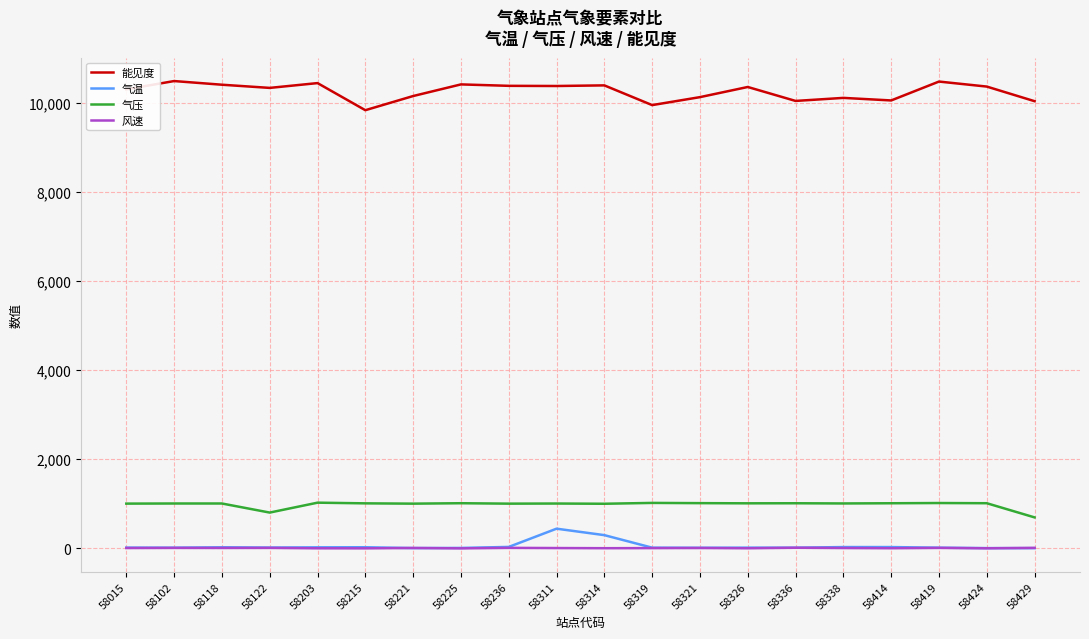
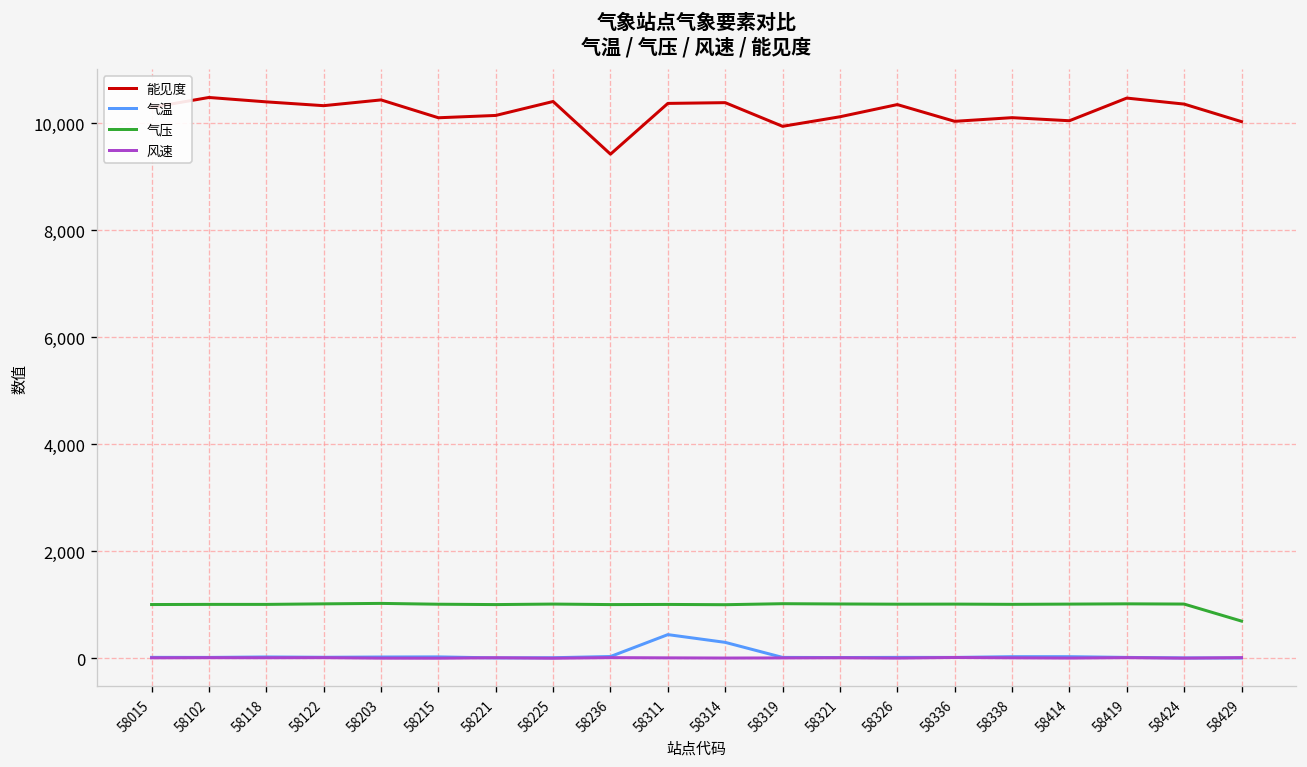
气压, 58122: 800 -> 1,000
能见度, 58215: 9,800 -> 10,100
能见度, 58236: 10,400 -> 9,400
